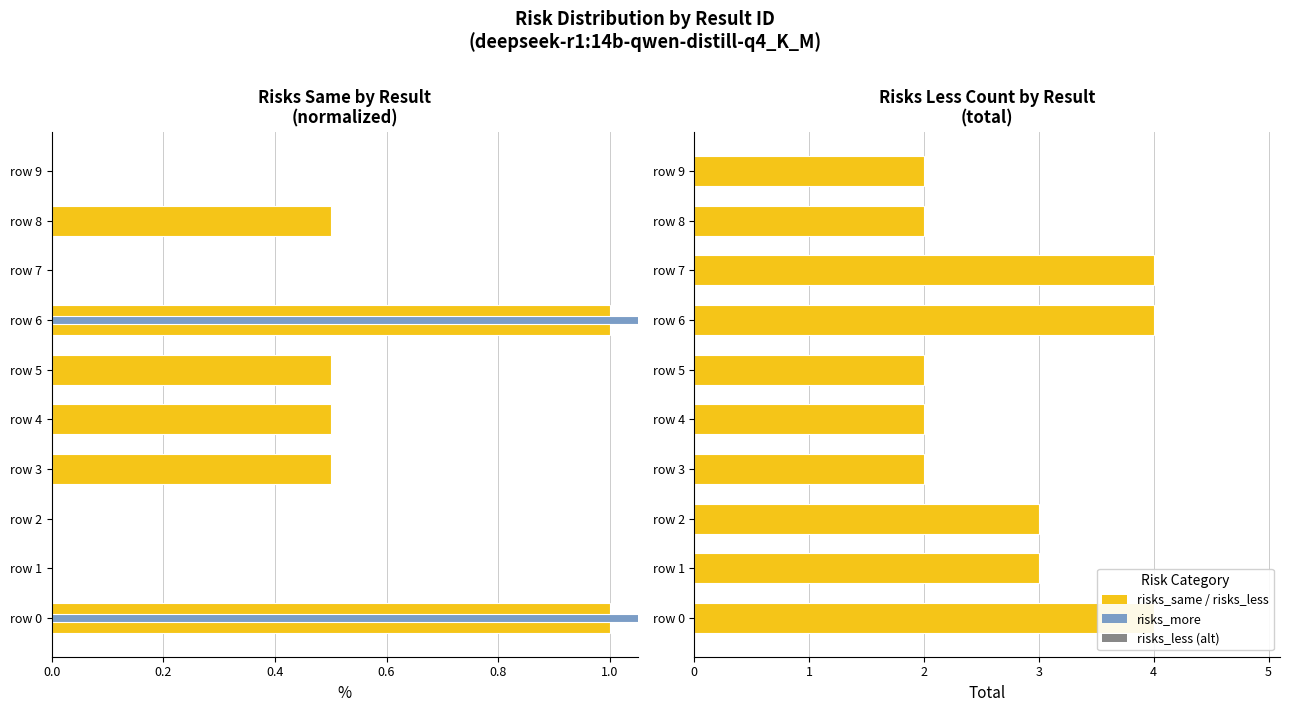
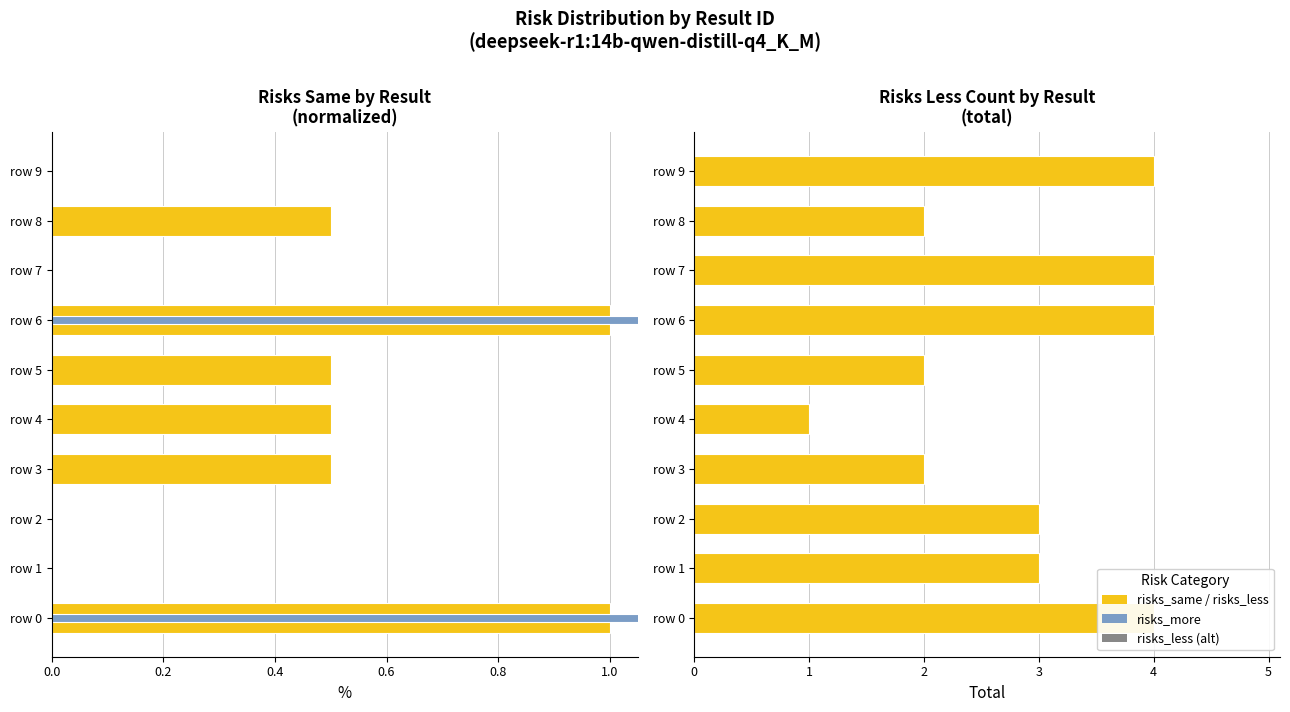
Risks Less Count by Result (total), row 9: 2 -> 4
Risks Less Count by Result (total), row 4: 2 -> 1
